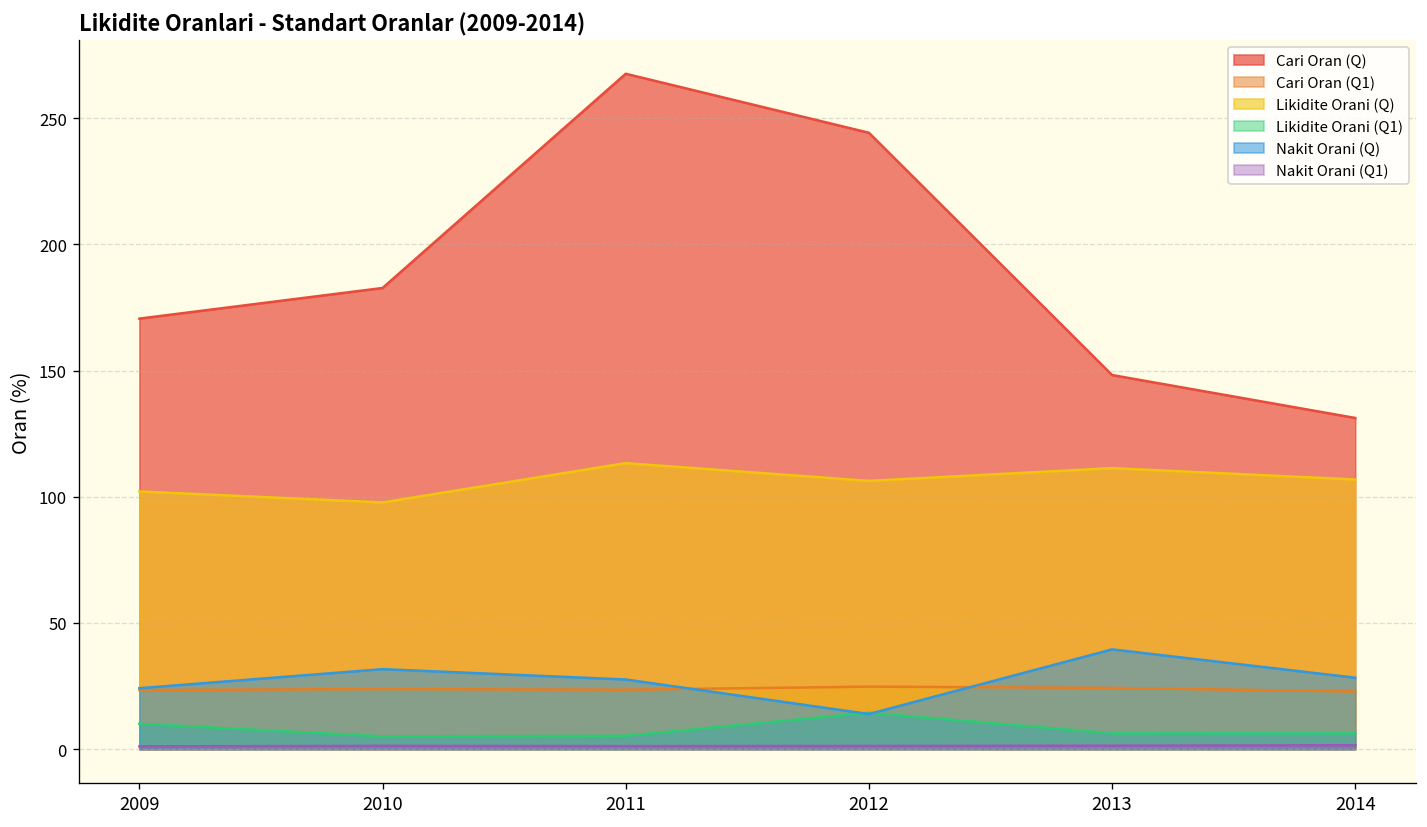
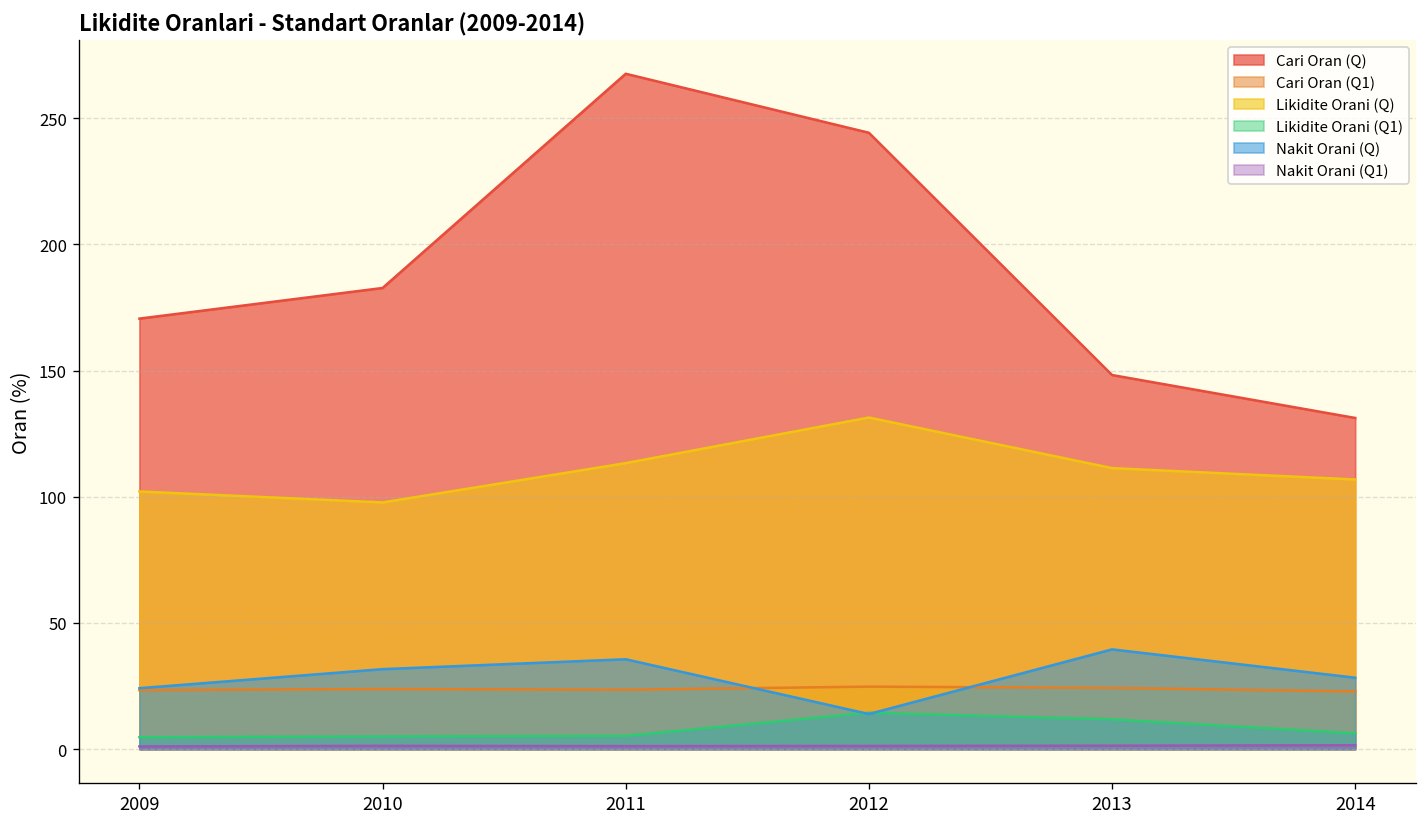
Likidite Orani (Q1), 2009: 10 -> 5
Nakit Orani (Q), 2011: 28 -> 36
Likidite Orani (Q), 2012: 106 -> 131
Likidite Orani (Q1), 2013: 6 -> 12
